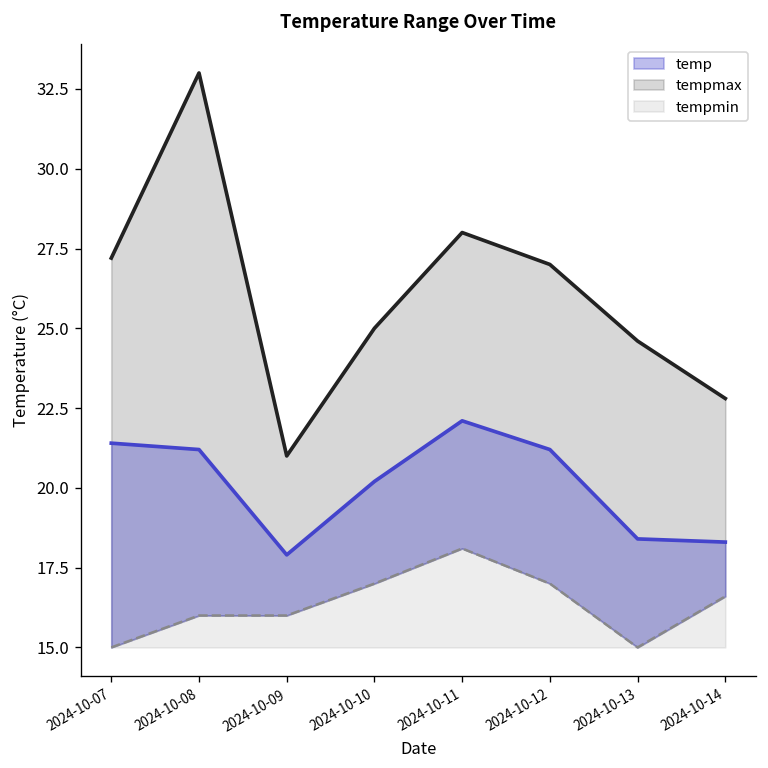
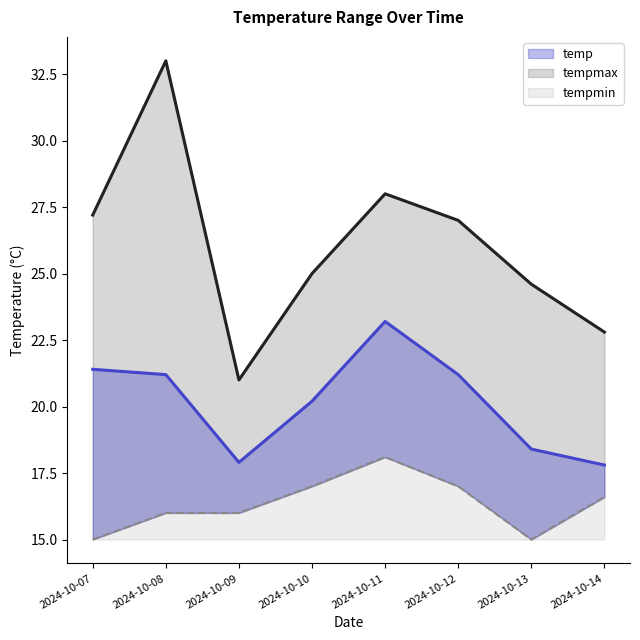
temp, 2024-10-11: 22.1 -> 23.2
temp, 2024-10-14: 18.3 -> 17.8
